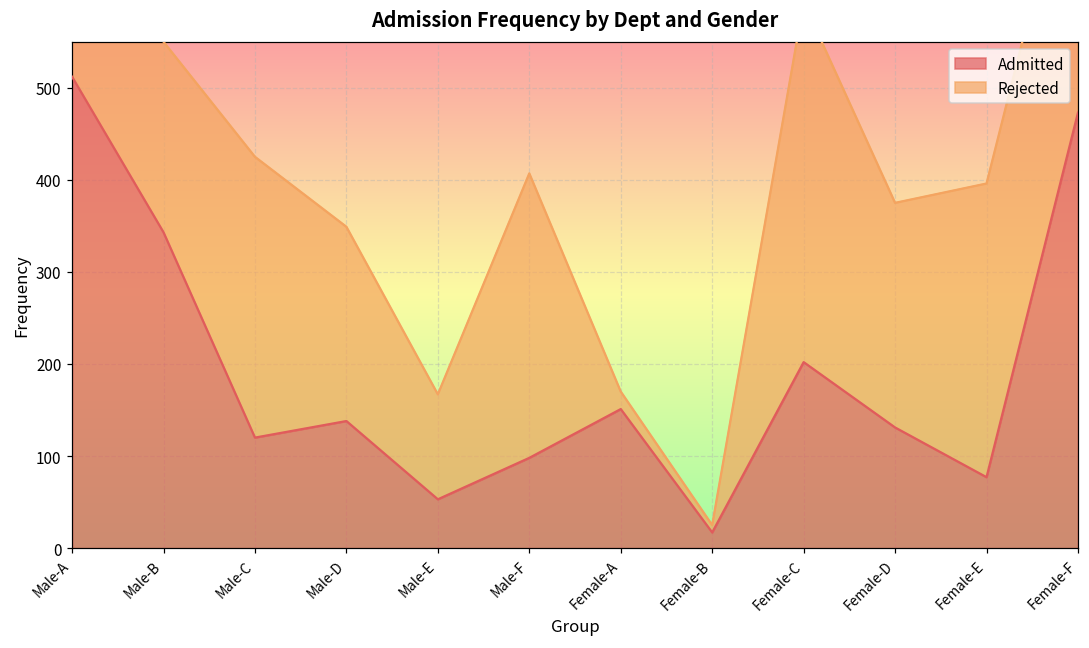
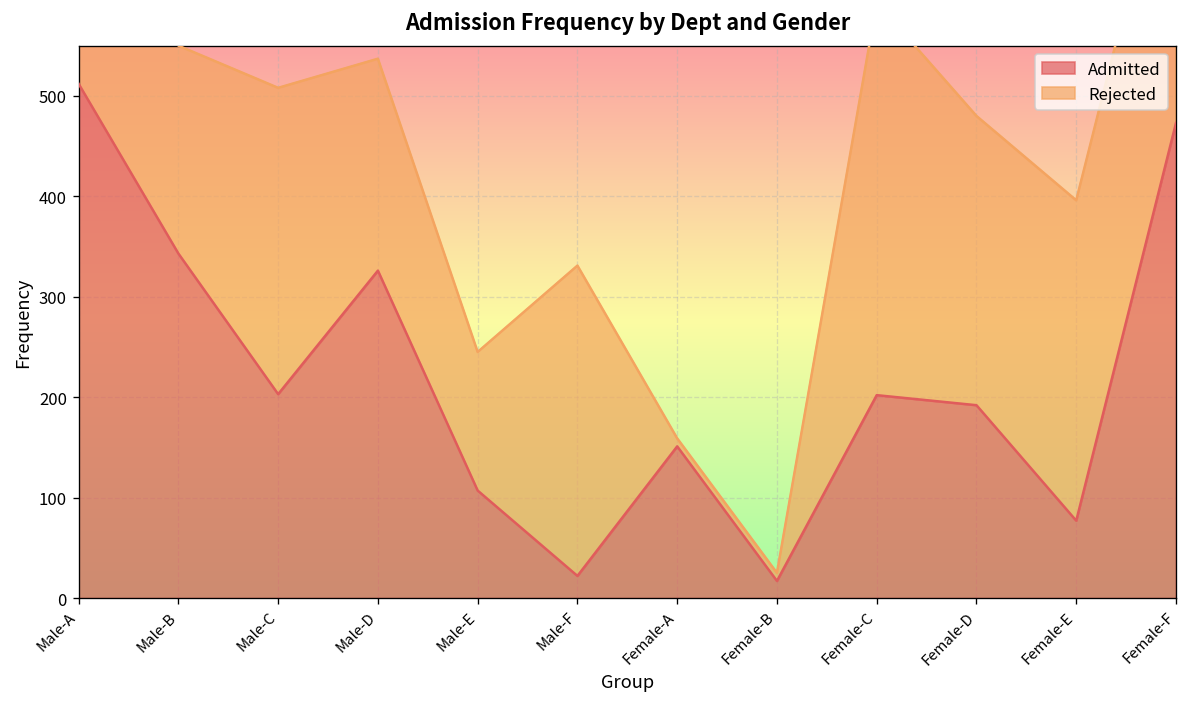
Admitted, Male-C: 120 -> 200
Admitted, Male-D: 140 -> 330
Admitted, Male-E: 50 -> 110
Rejected, Male-E: 110 -> 140
Admitted, Male-F: 100 -> 20
Rejected, Female-A: 20 -> 10
Admitted, Female-D: 130 -> 190
Rejected, Female-D: 240 -> 290
